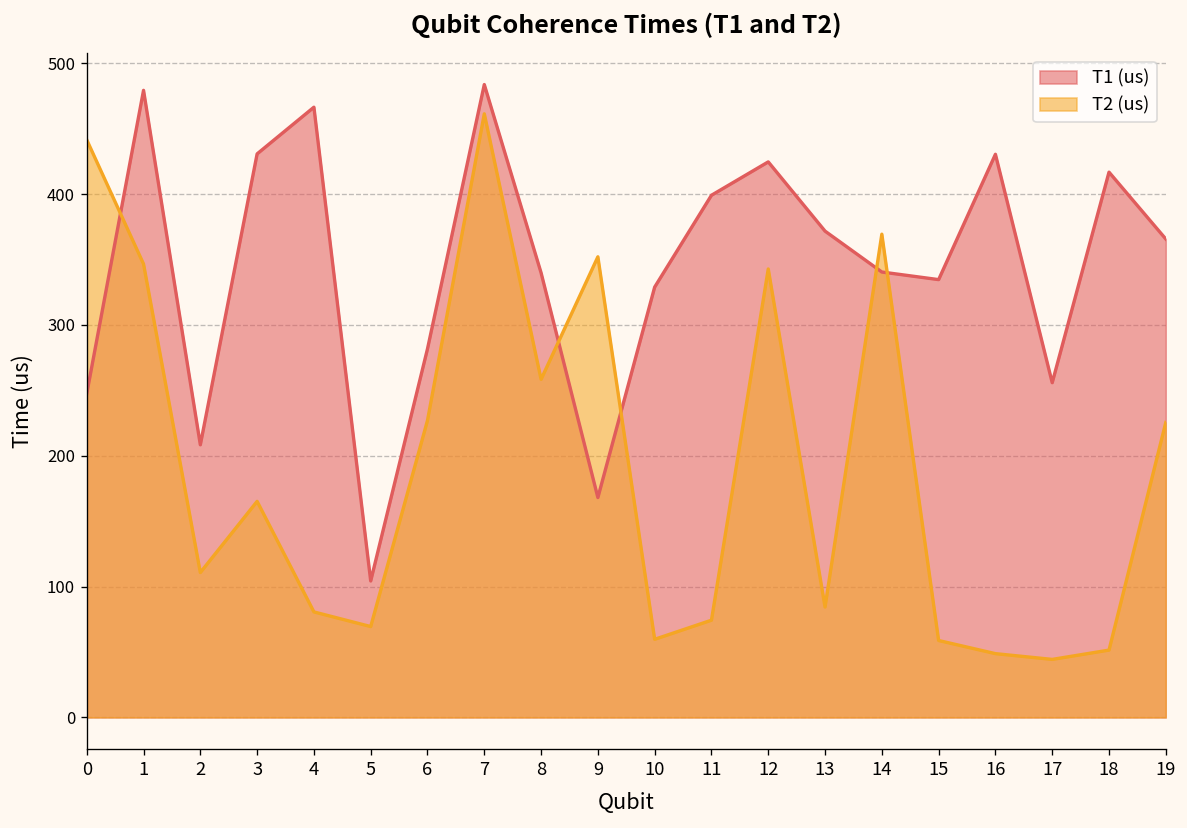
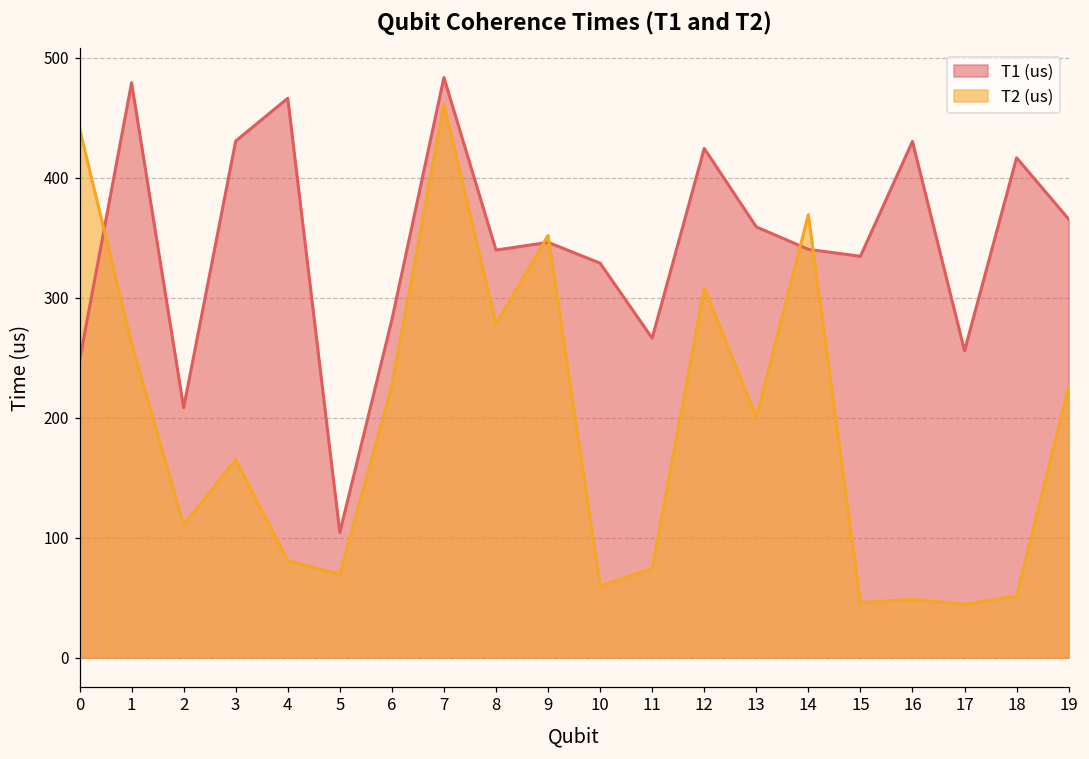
T2 (us), 1: 347 -> 262
T2 (us), 8: 258 -> 278
T1 (us), 9: 168 -> 346
T1 (us), 11: 399 -> 266
T2 (us), 12: 343 -> 308
T1 (us), 13: 372 -> 359
T2 (us), 13: 84 -> 200
T2 (us), 15: 59 -> 46
